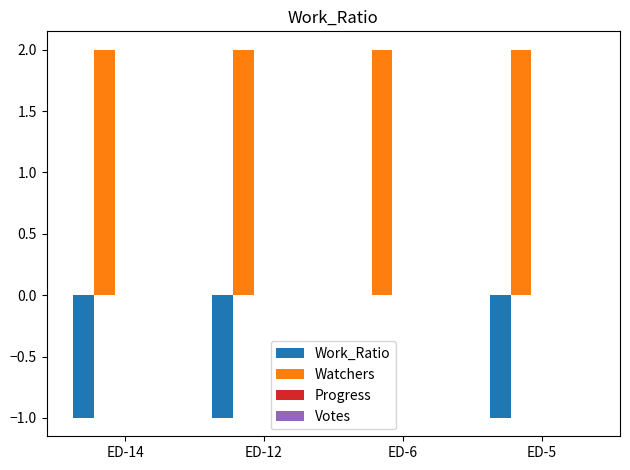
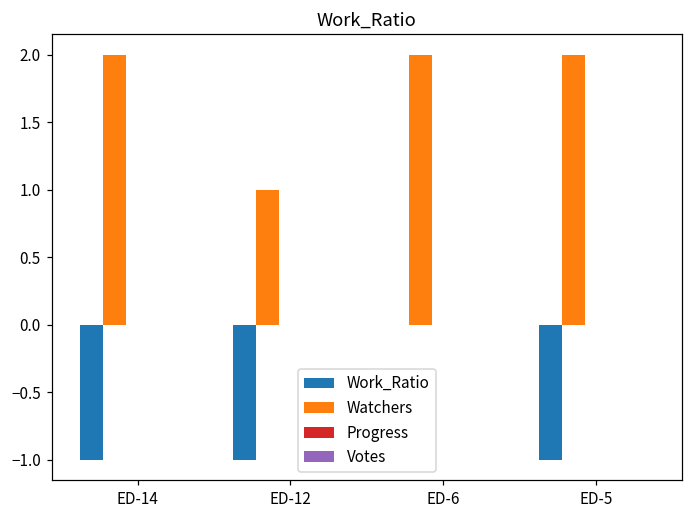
Watchers, ED-12: 2 -> 1
